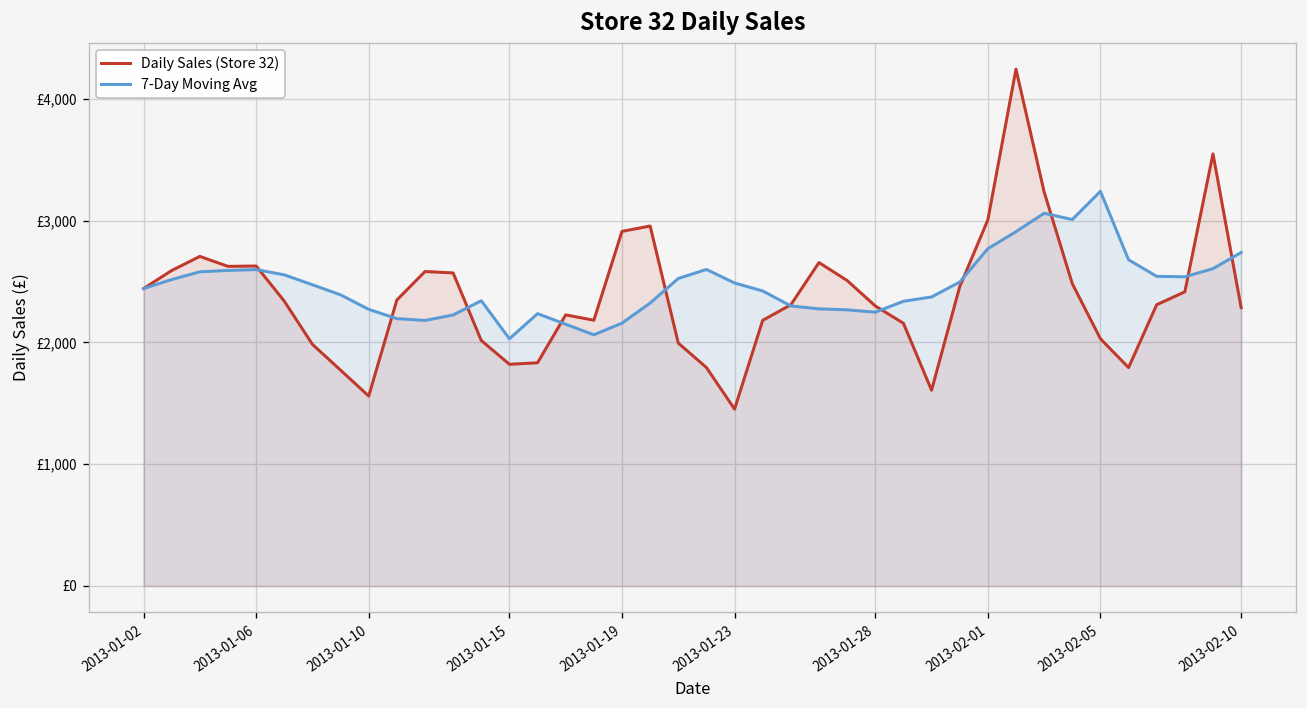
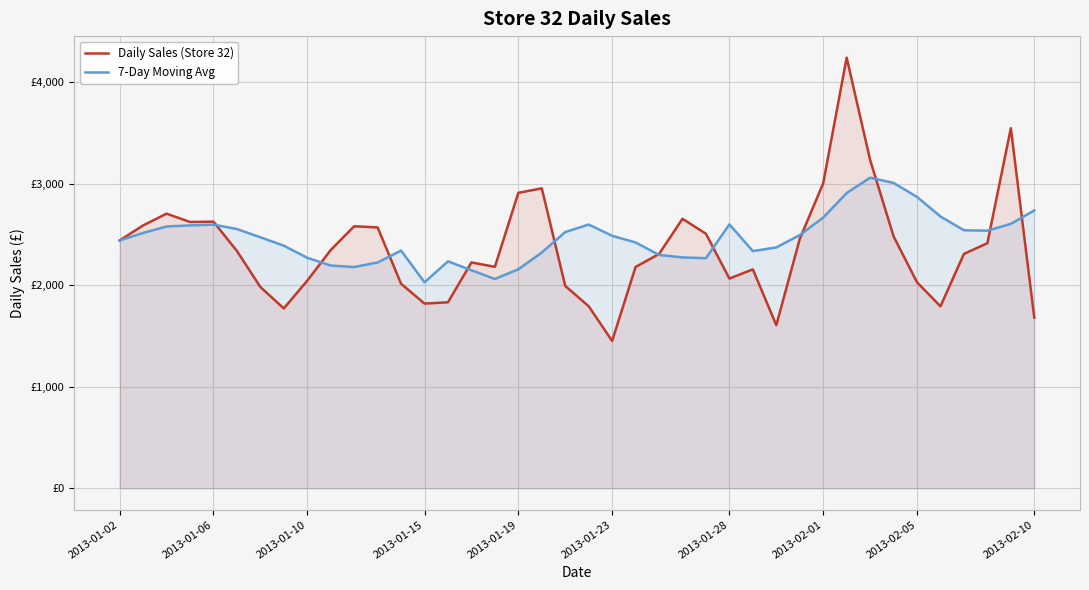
Daily Sales (Store 32), 2013-01-10: £1,560 -> £2,050
Daily Sales (Store 32), 2013-01-28: £2,300 -> £2,070
7-Day Moving Avg, 2013-01-28: £2,250 -> £2,600
7-Day Moving Avg, 2013-02-01: £2,770 -> £2,670
7-Day Moving Avg, 2013-02-05: £3,240 -> £2,870
Daily Sales (Store 32), 2013-02-10: £2,280 -> £1,680
